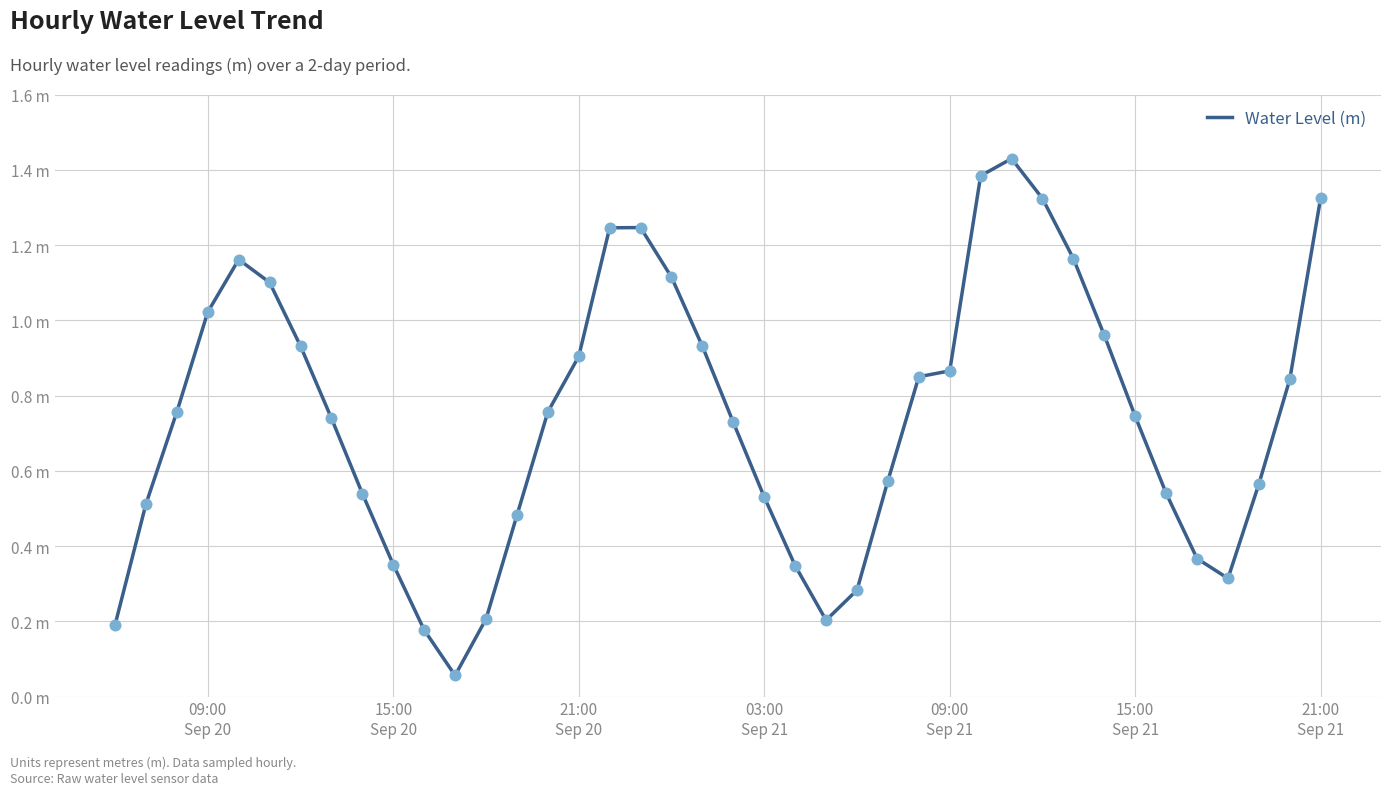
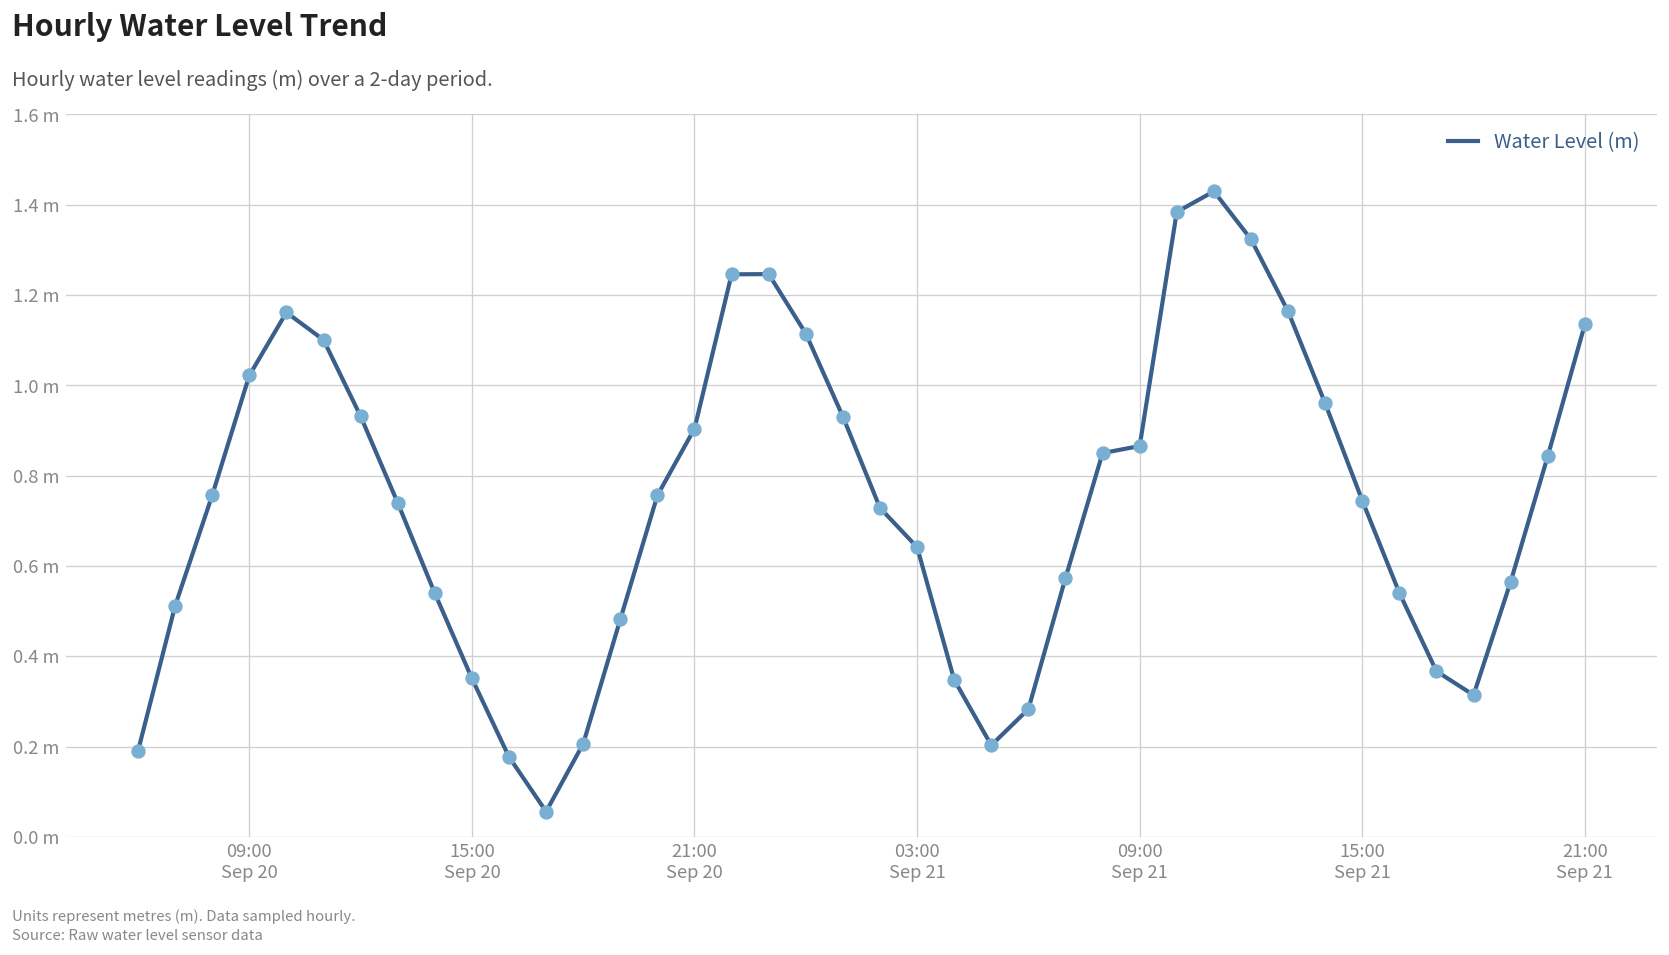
03:00 Sep 21: 0.53 m -> 0.64 m
21:00 Sep 21: 1.33 m -> 1.13 m
